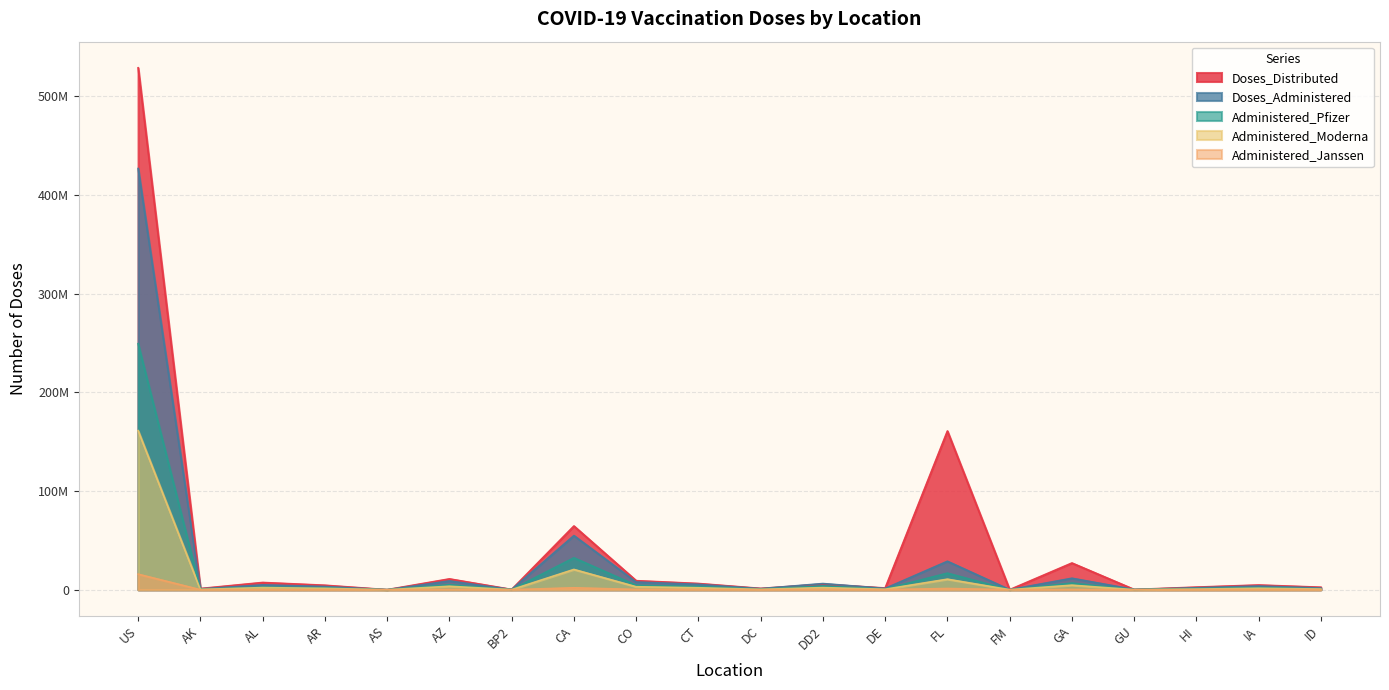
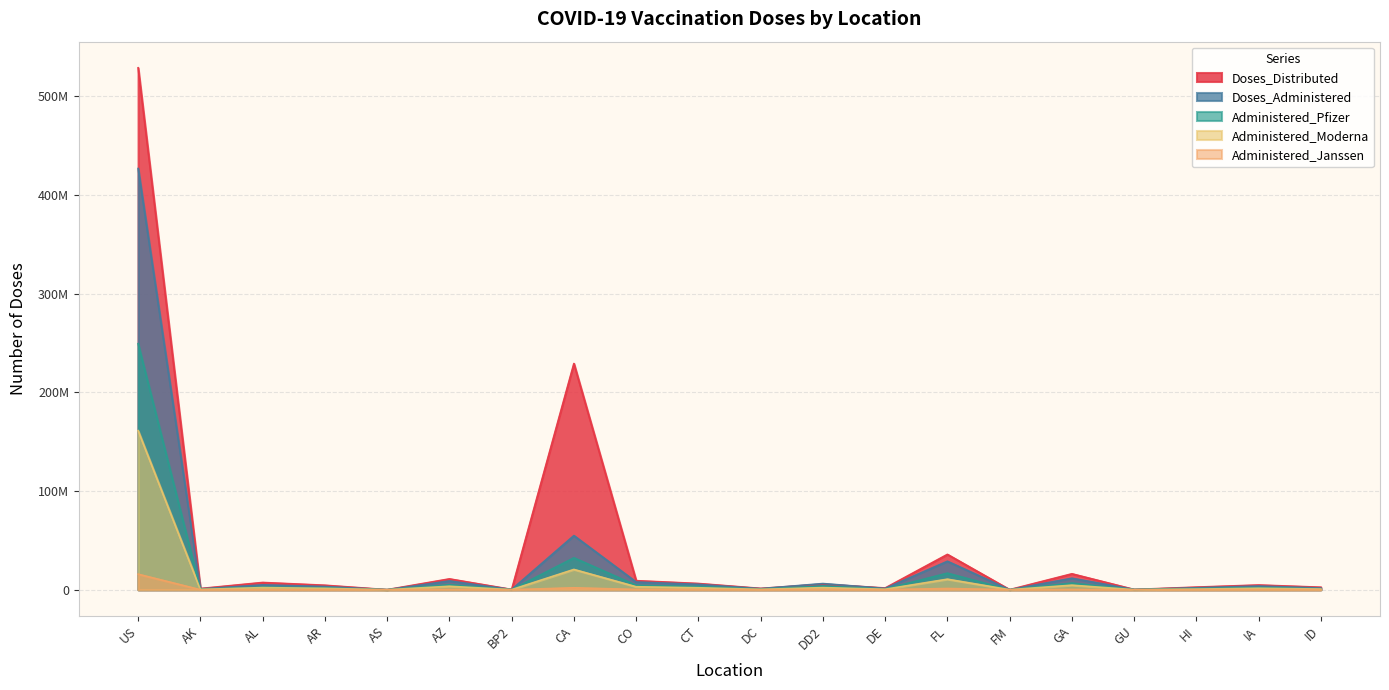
Doses_Distributed, CA: 60000000 -> 230000000
Doses_Distributed, FL: 160000000 -> 40000000
Doses_Distributed, GA: 30000000 -> 20000000
